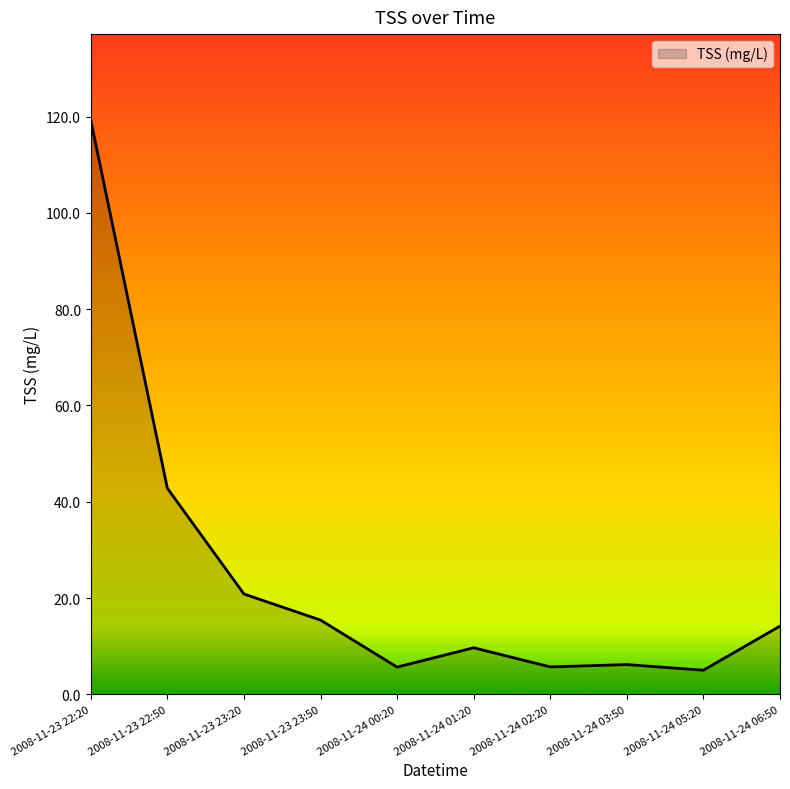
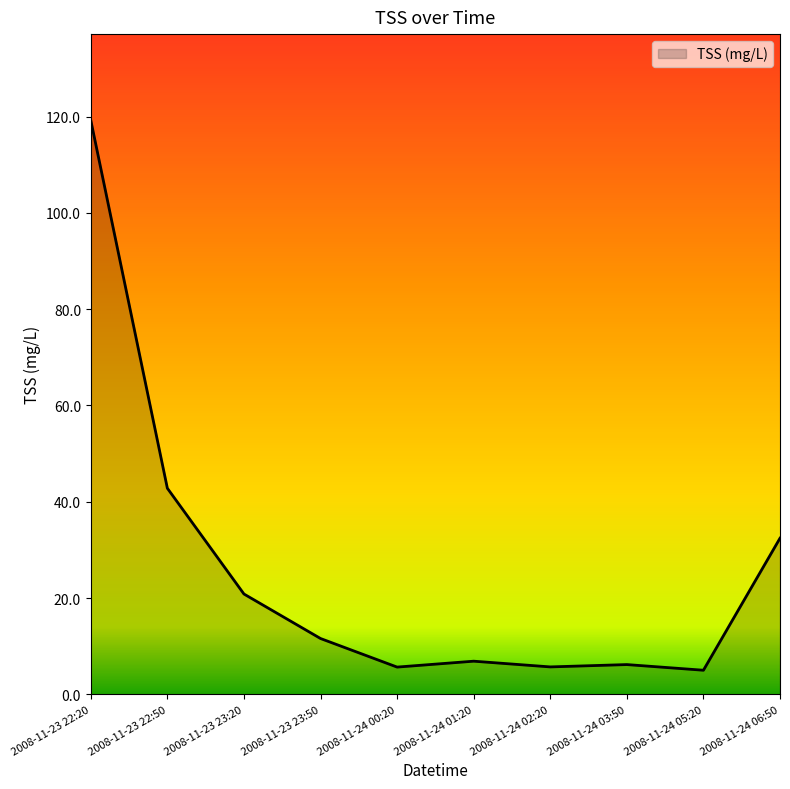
2008-11-23 23:50: 15 -> 12
2008-11-24 01:20: 10 -> 7
2008-11-24 06:50: 14 -> 32
